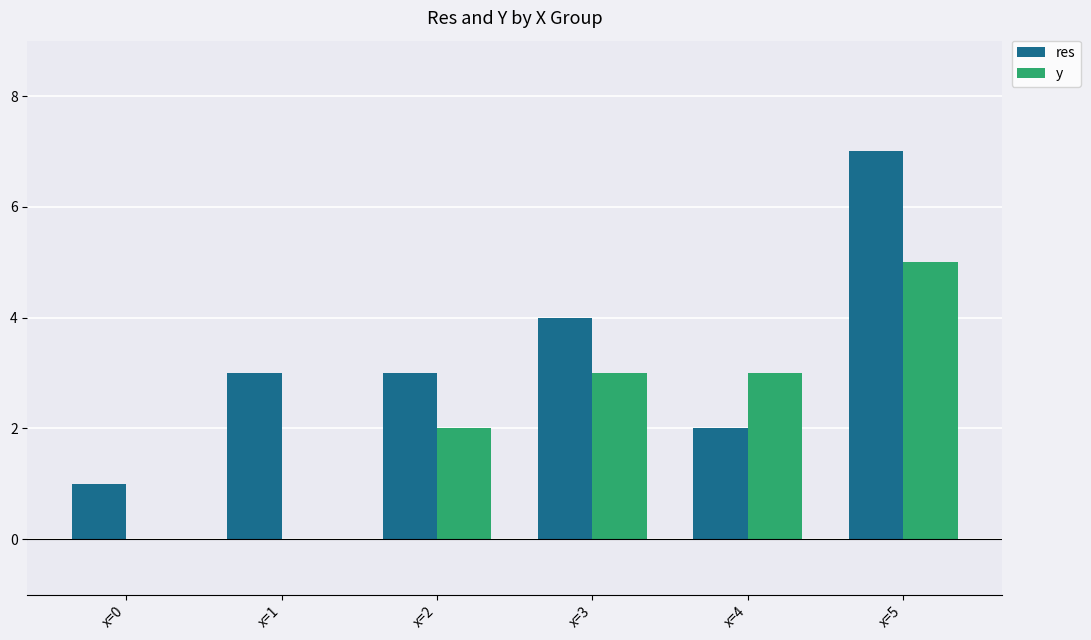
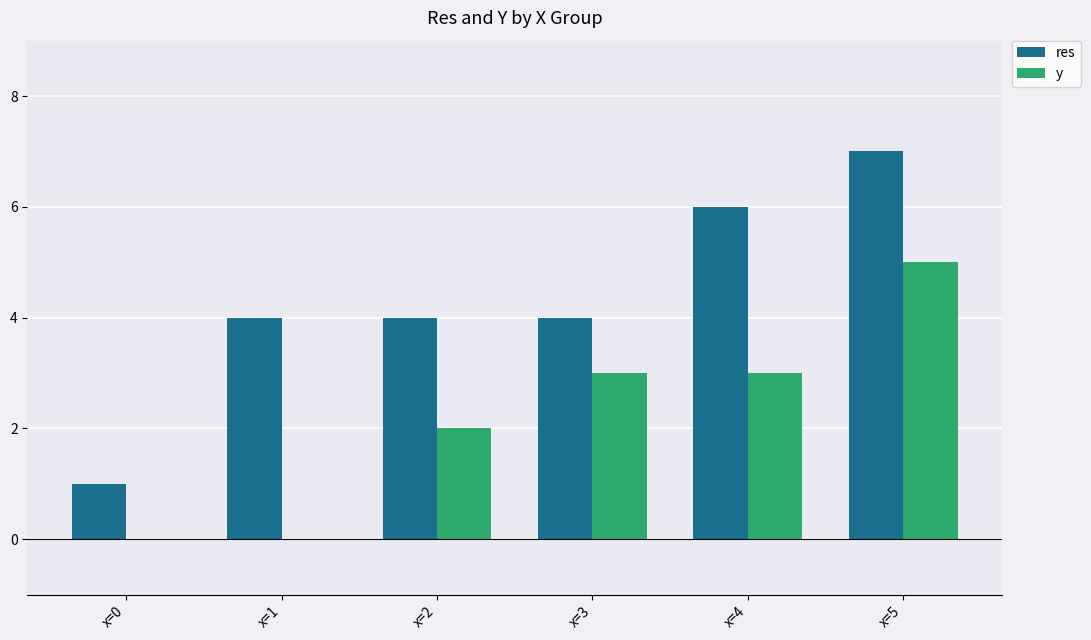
res, x=1: 3 -> 4
res, x=2: 3 -> 4
res, x=4: 2 -> 6
